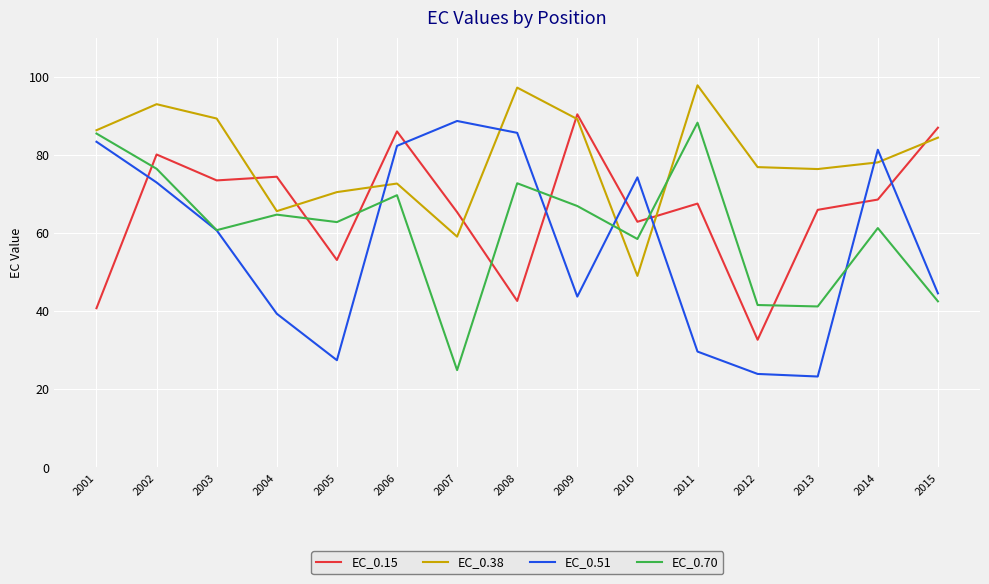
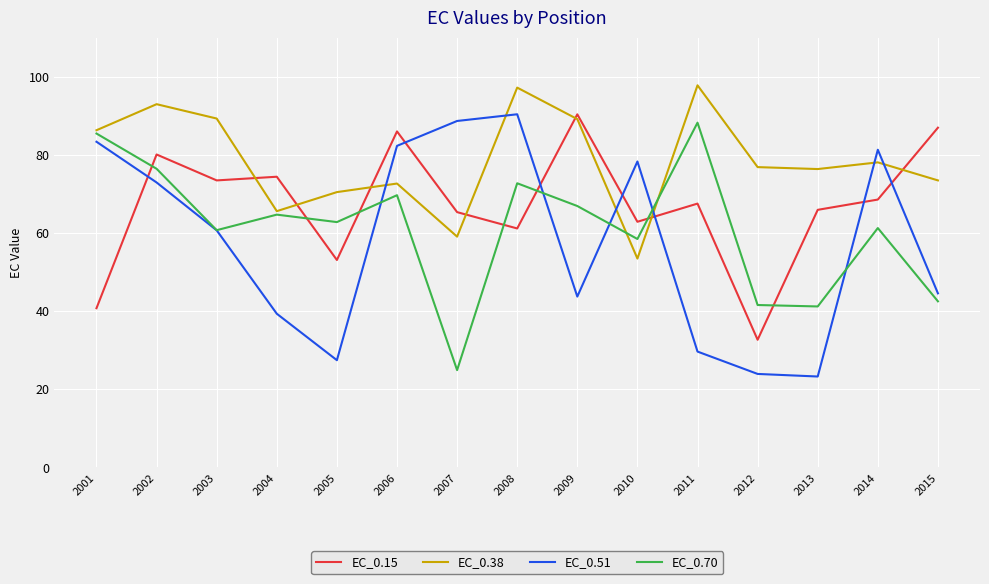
EC_0.15, 2008: 43 -> 61
EC_0.51, 2008: 86 -> 90
EC_0.38, 2010: 49 -> 53
EC_0.51, 2010: 74 -> 78
EC_0.38, 2015: 84 -> 73
